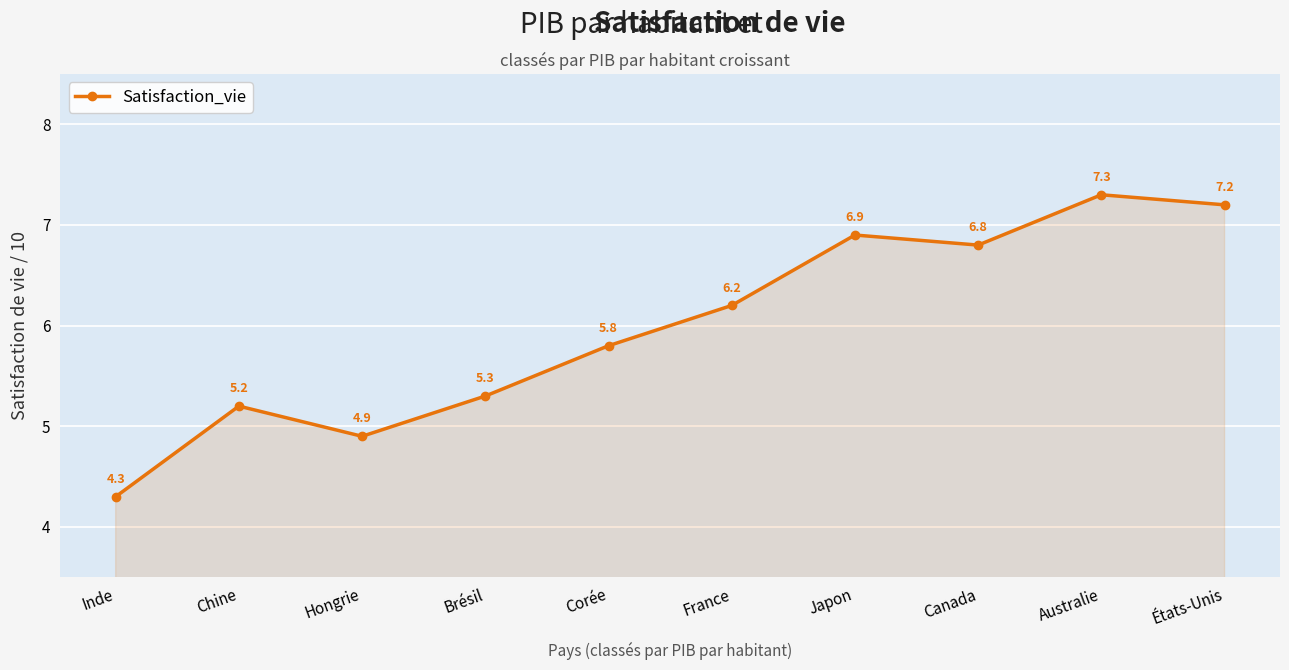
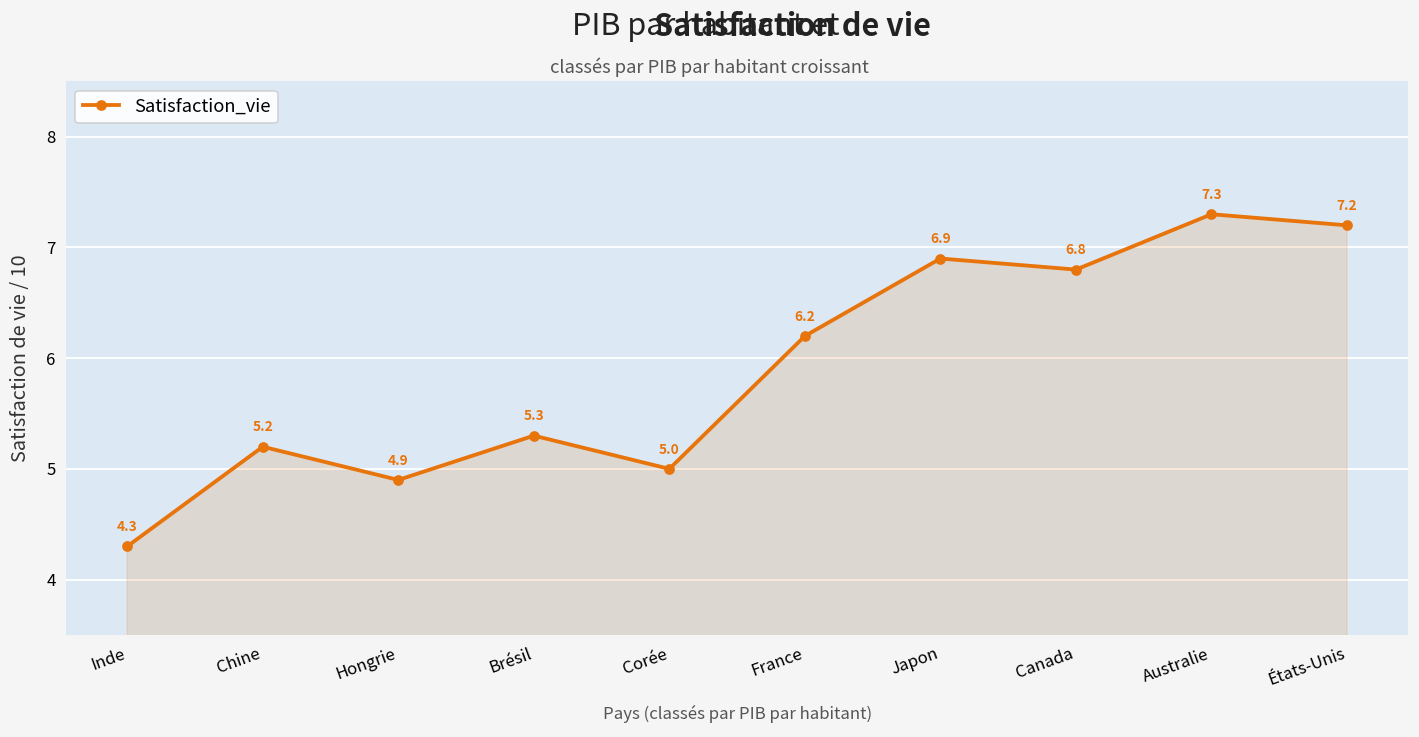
Corée: 5.8 -> 5.0
